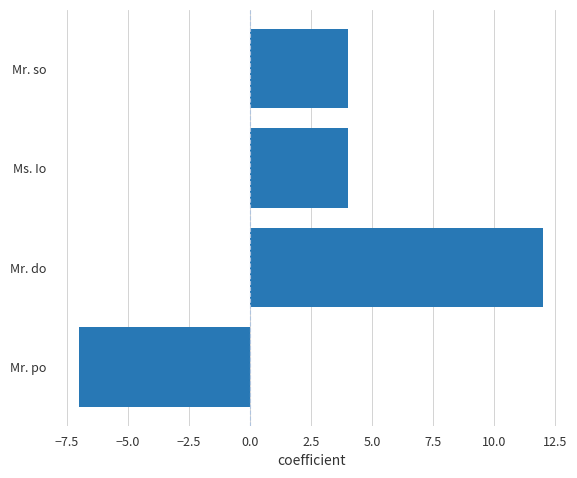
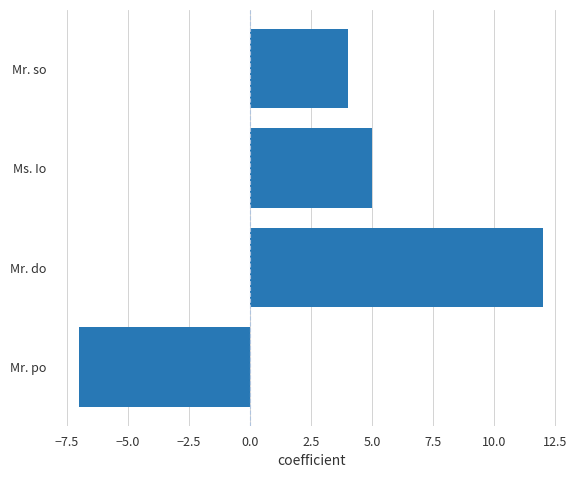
Ms. Io: 4.0 -> 5.0
